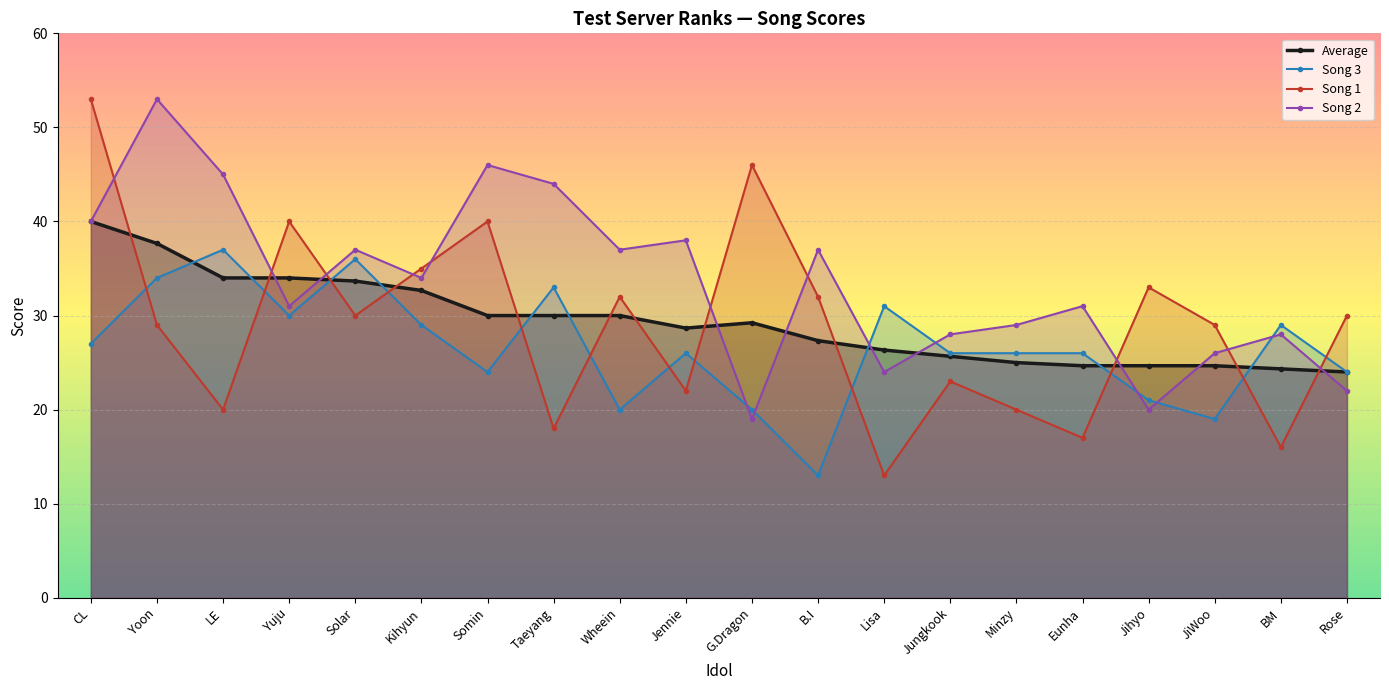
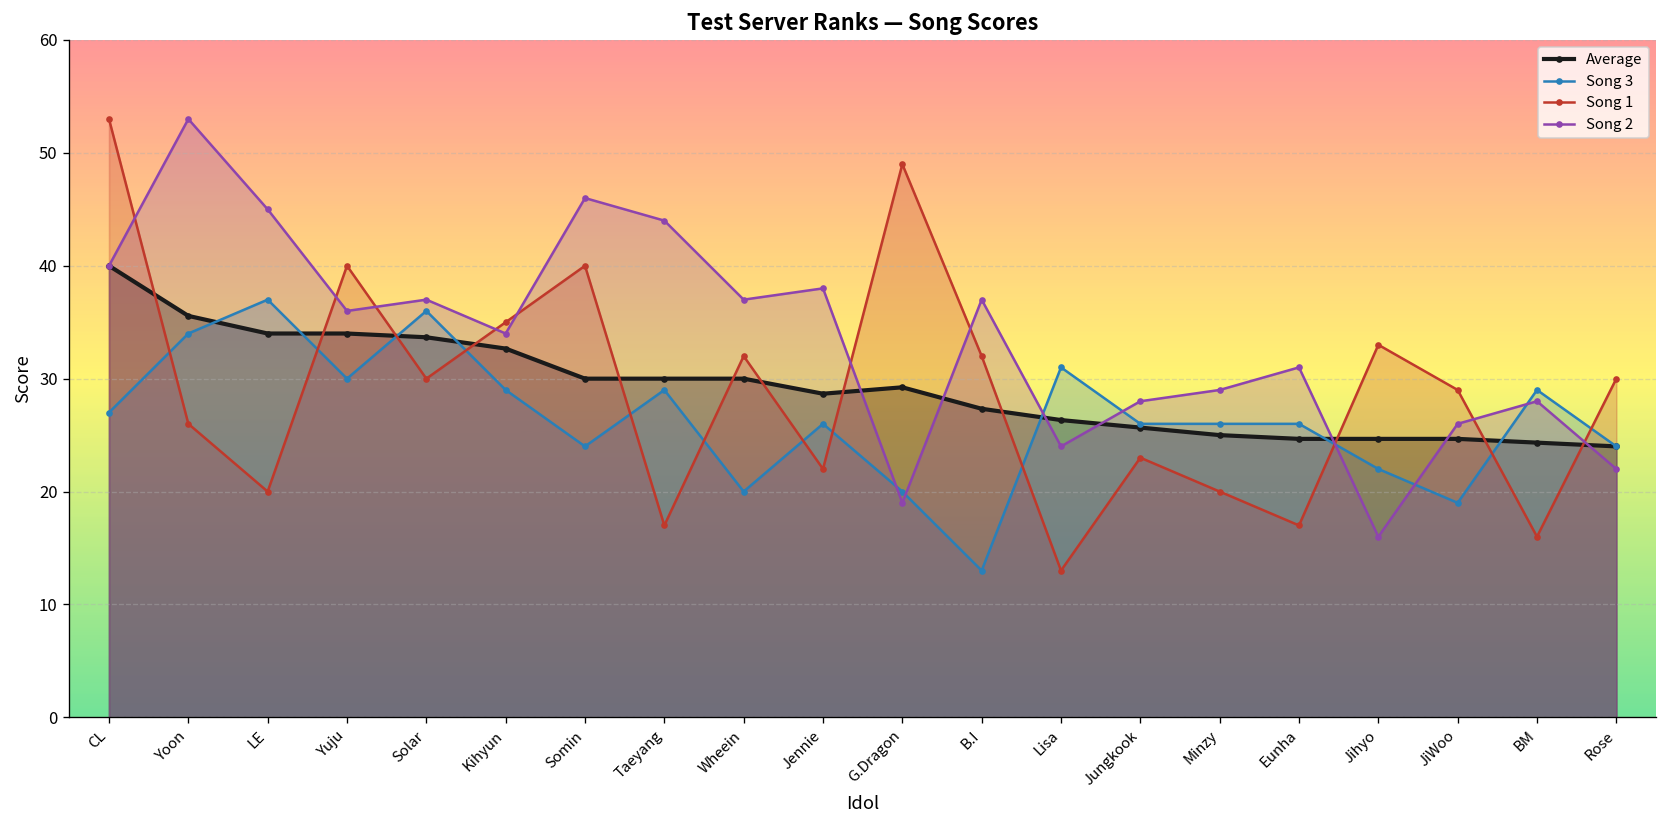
Average, Yoon: 38 -> 36
Song 1, Yoon: 29 -> 26
Song 2, Yuju: 31 -> 36
Song 3, Taeyang: 33 -> 29
Song 1, Taeyang: 18 -> 17
Song 1, G.Dragon: 46 -> 49
Song 3, Jihyo: 21 -> 22
Song 2, Jihyo: 20 -> 16
